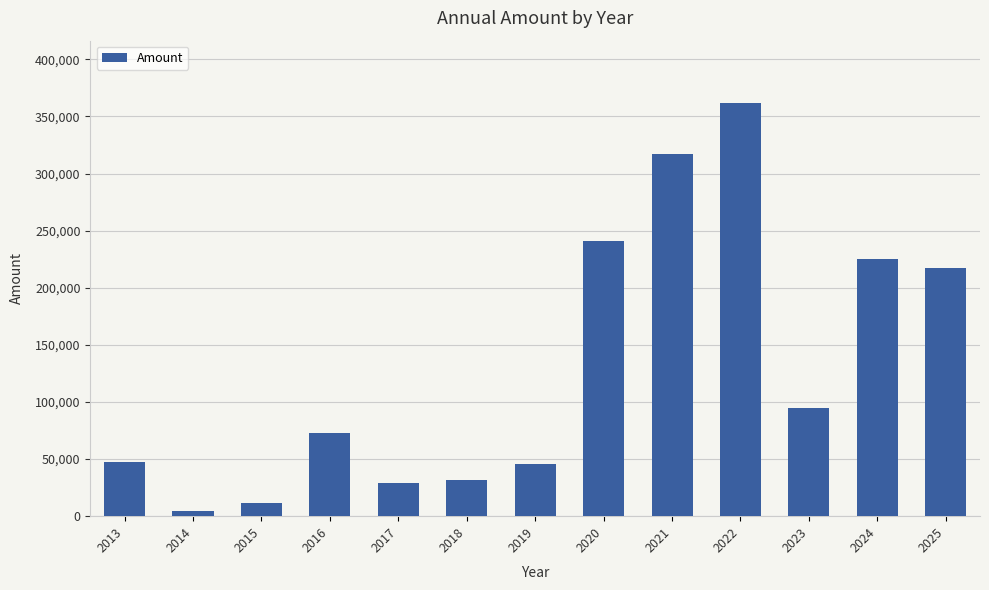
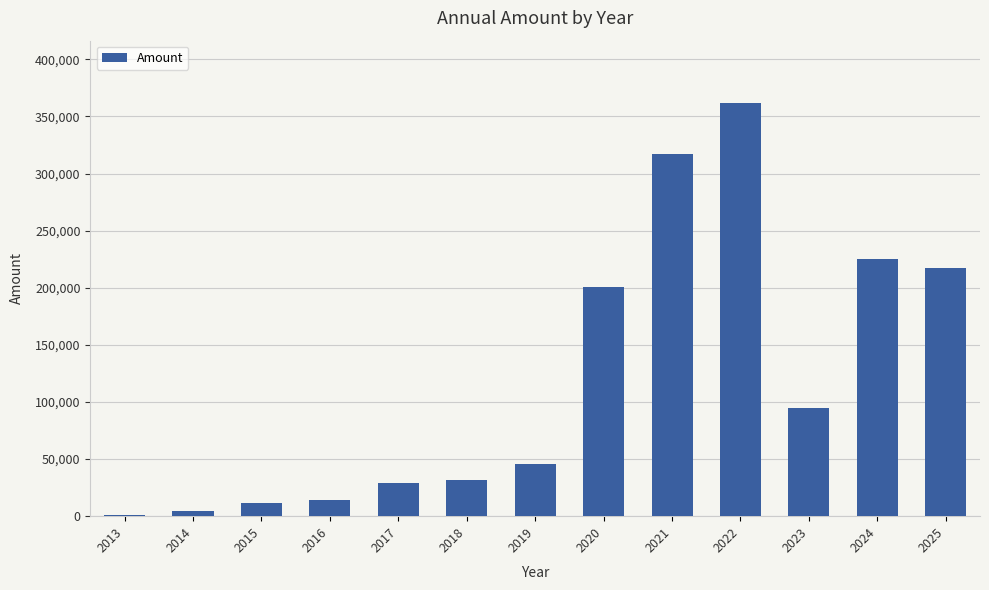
2013: 47,000 -> 1,000
2016: 73,000 -> 14,000
2020: 241,000 -> 200,000
